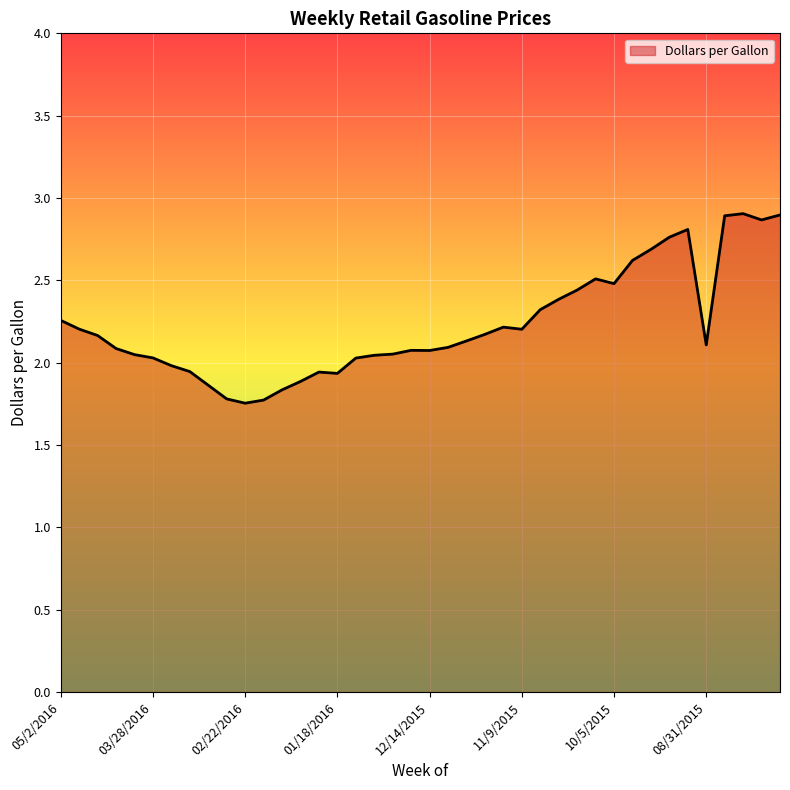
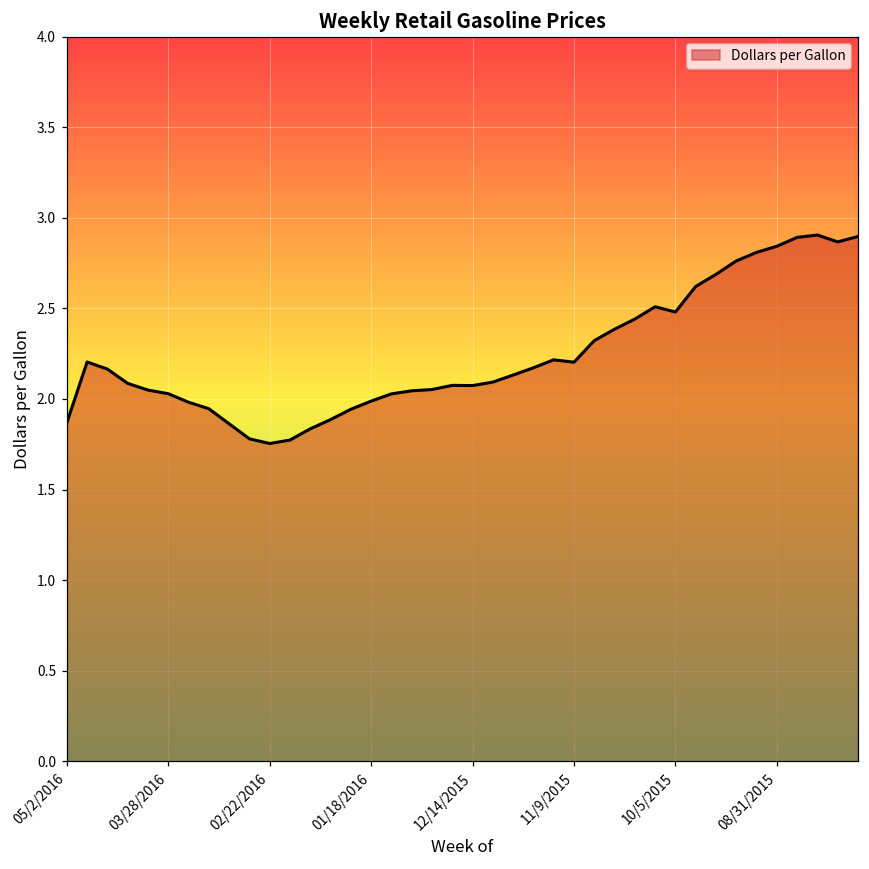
05/2/2016: 2.26 -> 1.87
01/18/2016: 1.94 -> 1.99
08/31/2015: 2.11 -> 2.84
